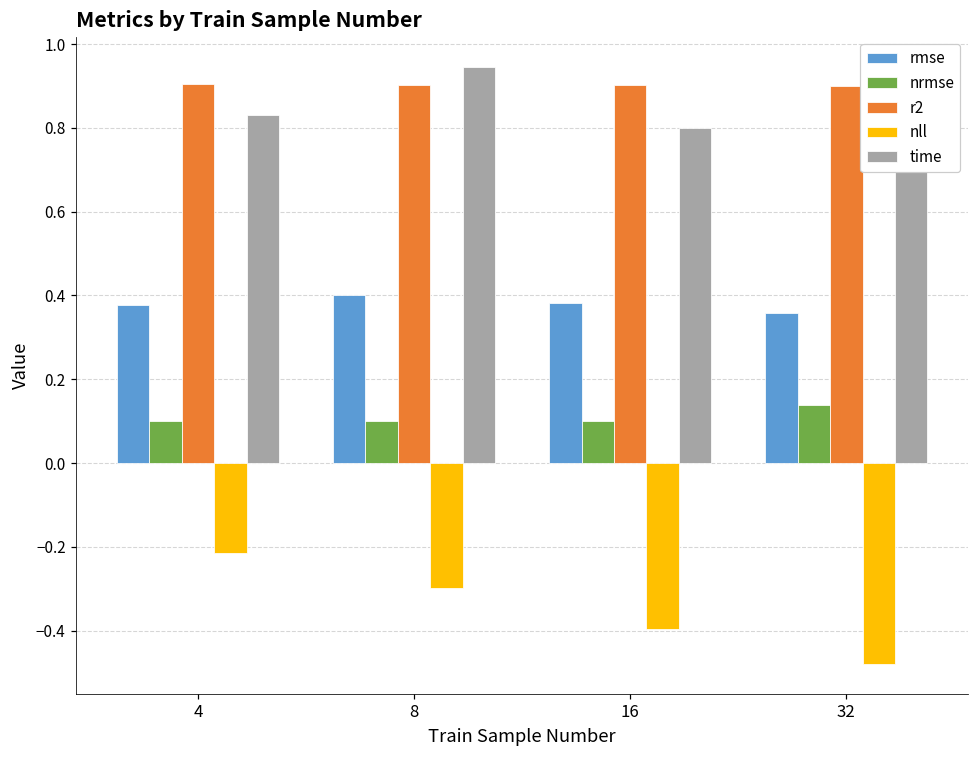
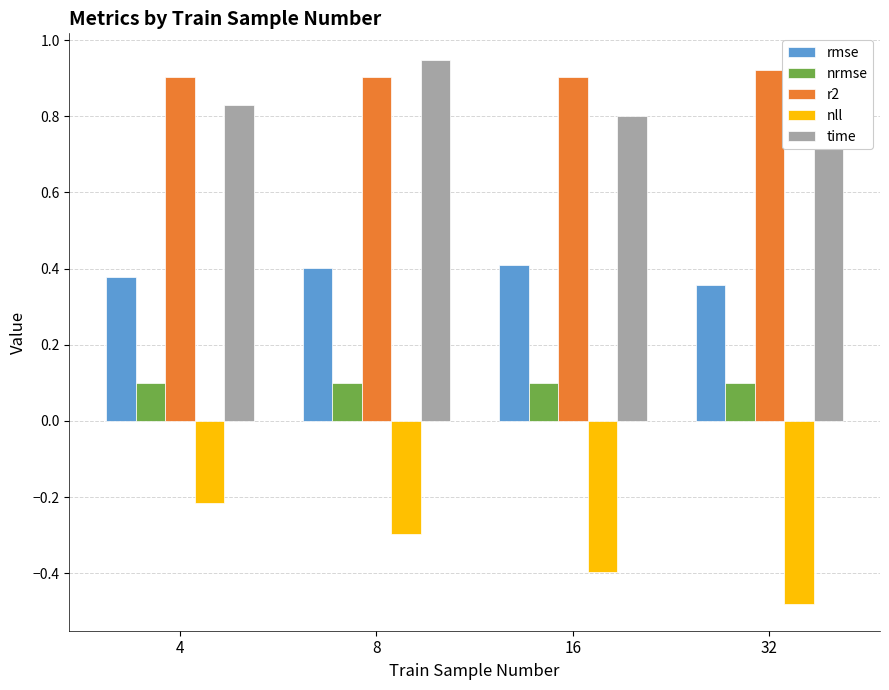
rmse, 16: 0.38 -> 0.41
nrmse, 32: 0.14 -> 0.10
r2, 32: 0.90 -> 0.92
